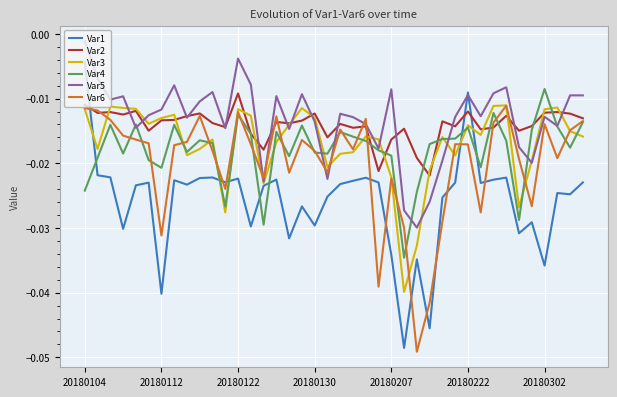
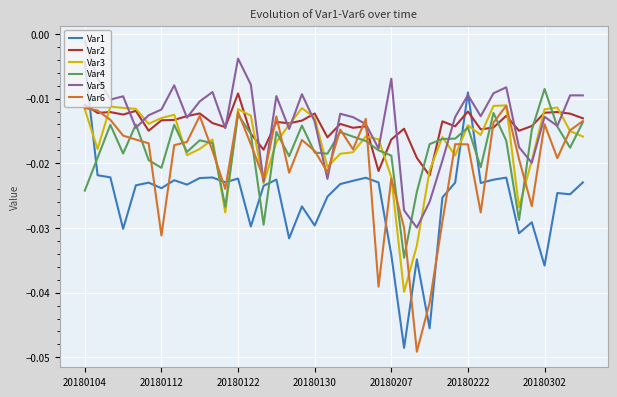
Var1, 20180112: -0.040 -> -0.024
Var5, 20180207: -0.009 -> -0.007
